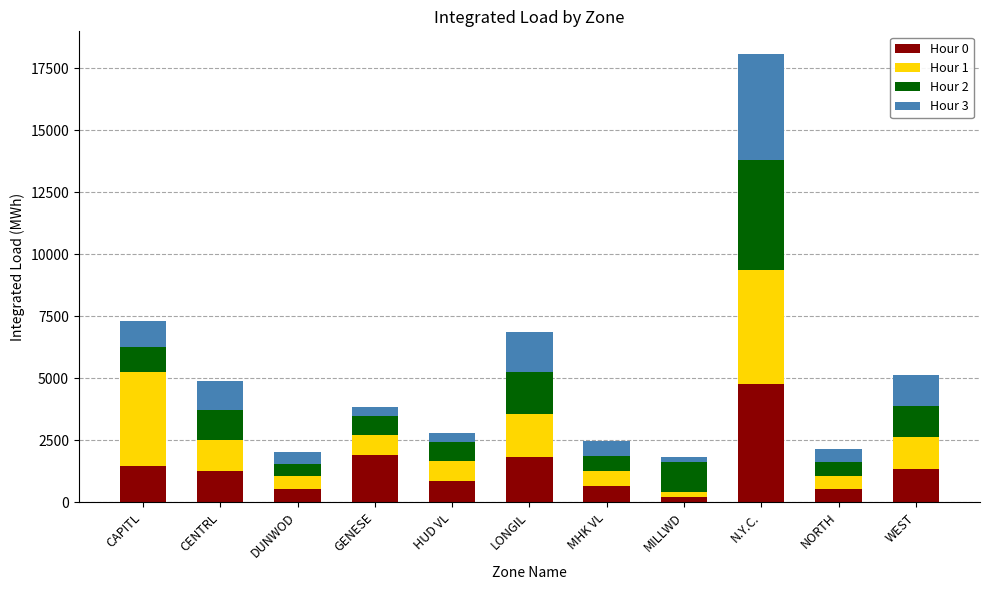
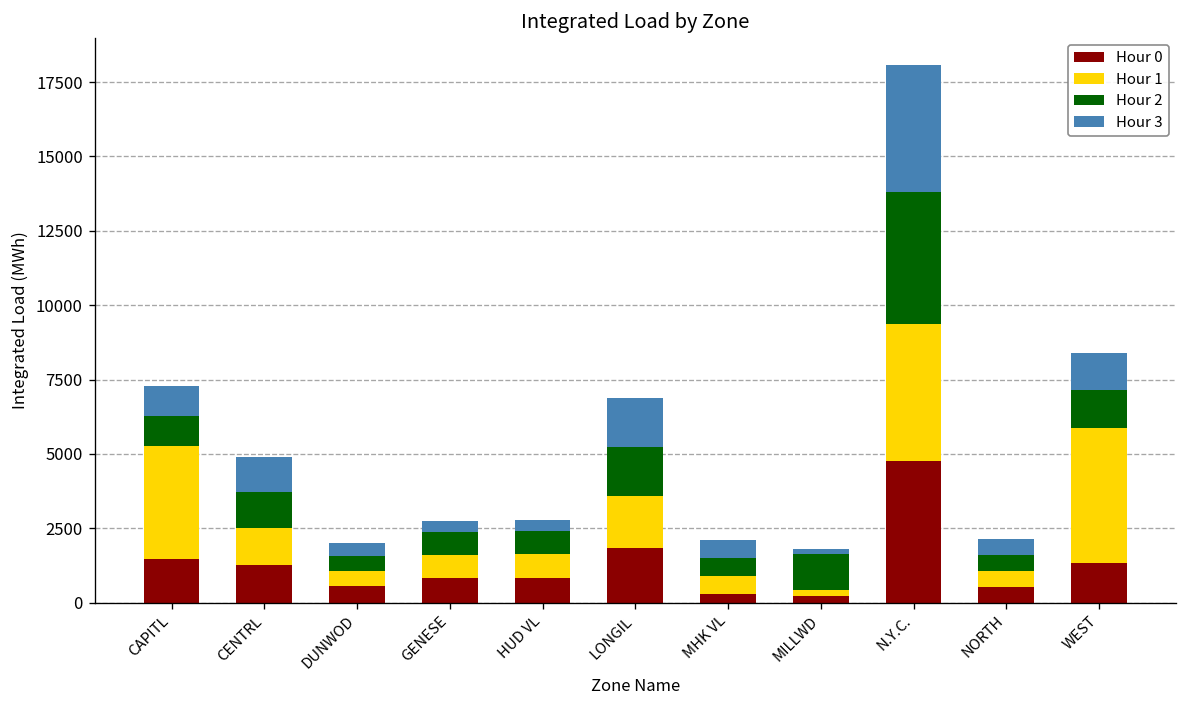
Hour 0, GENESE: 1900 -> 800
Hour 0, MHK VL: 600 -> 300
Hour 1, WEST: 1300 -> 4500
